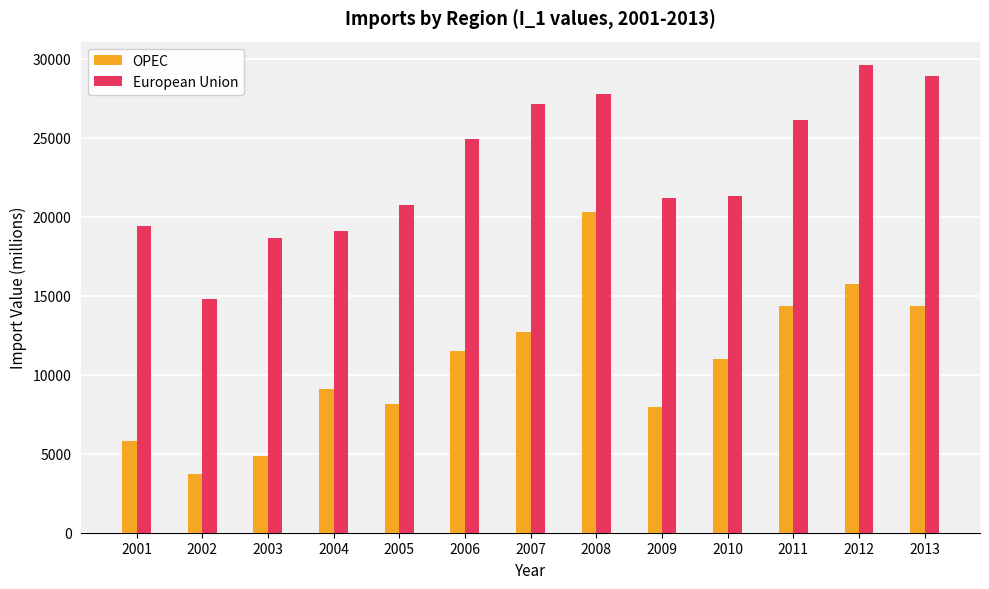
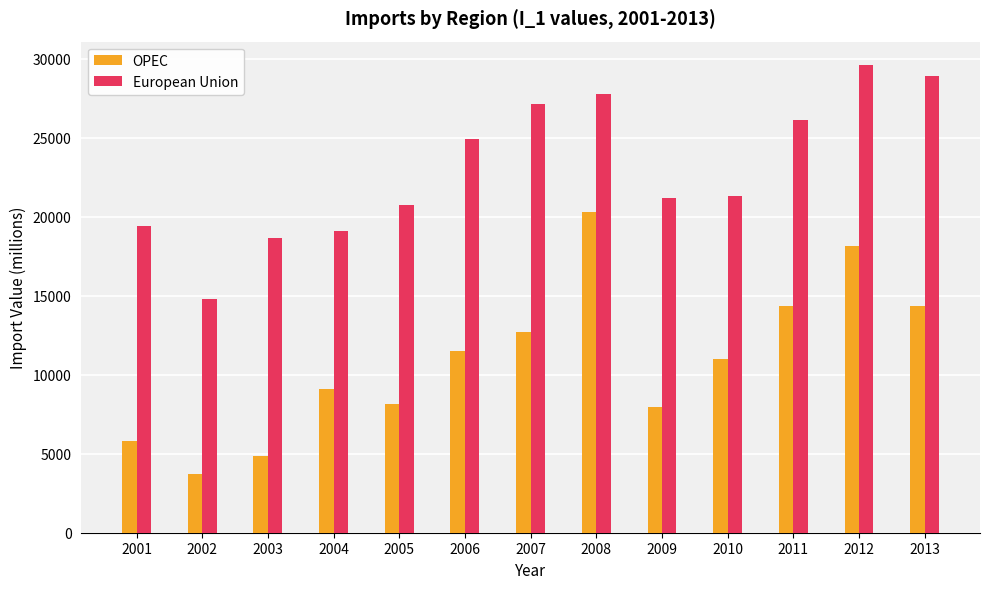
OPEC, 2012: 15800 -> 18100
